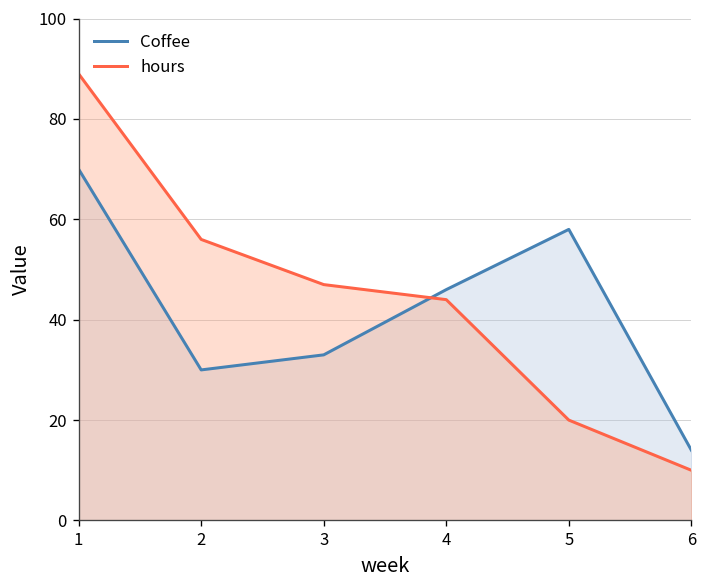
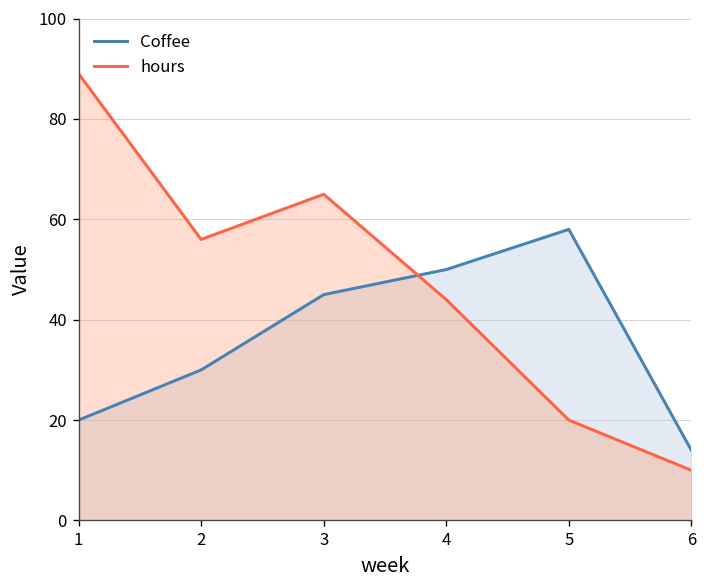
Coffee, 1: 70 -> 20
Coffee, 3: 33 -> 45
hours, 3: 47 -> 65
Coffee, 4: 46 -> 50
